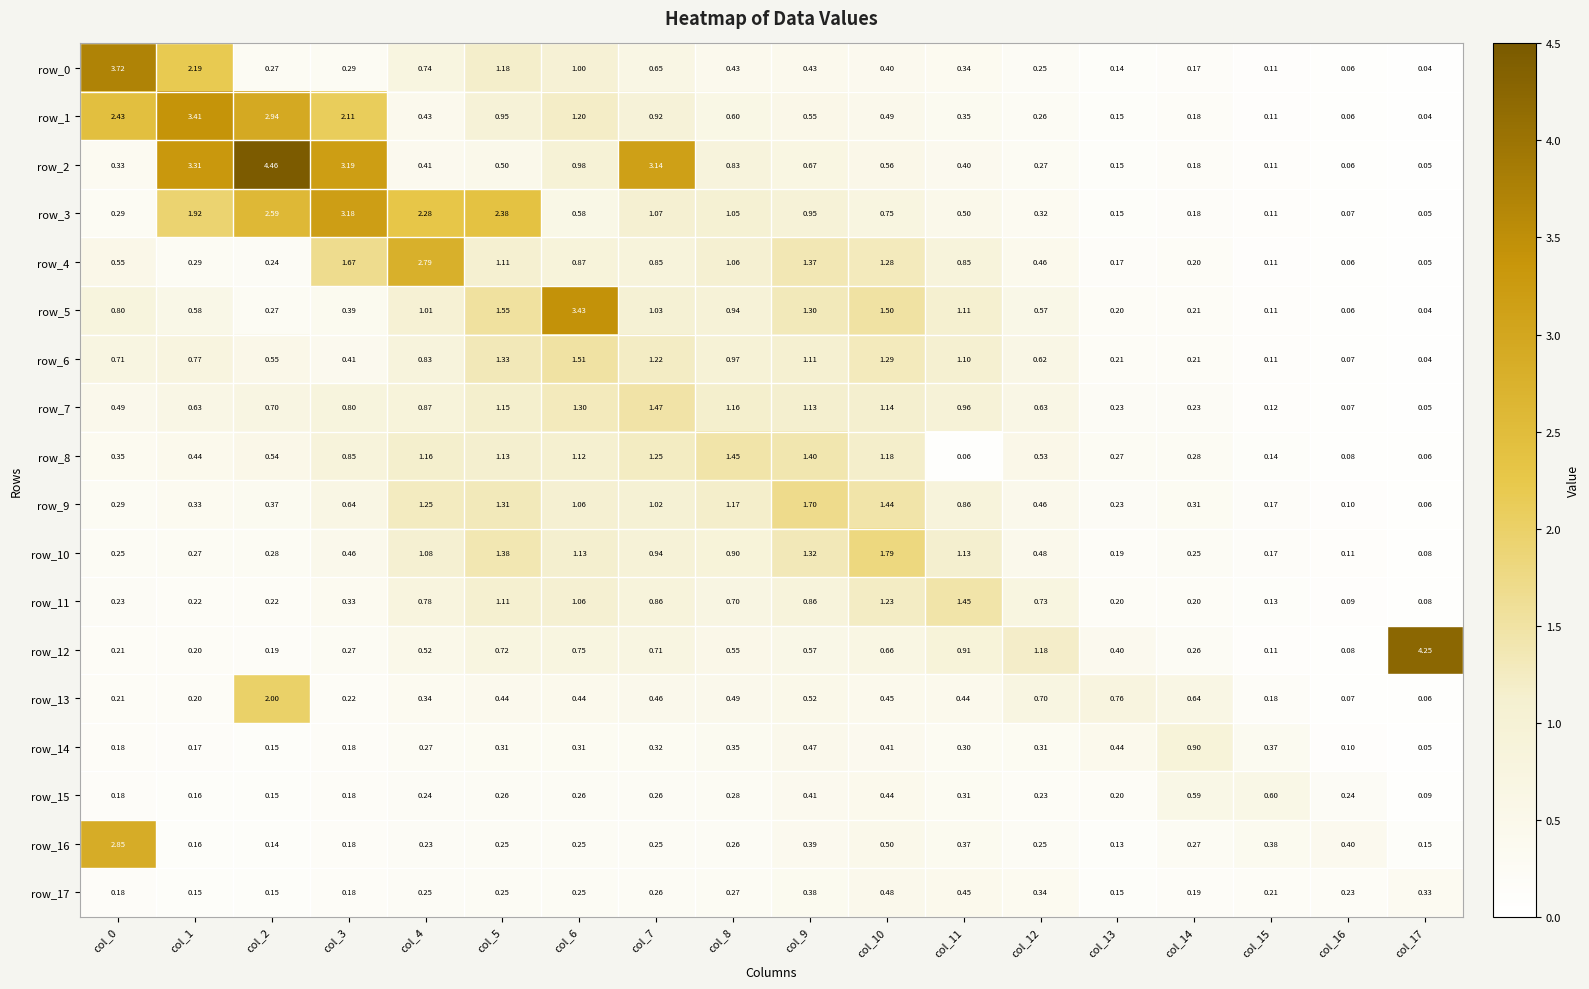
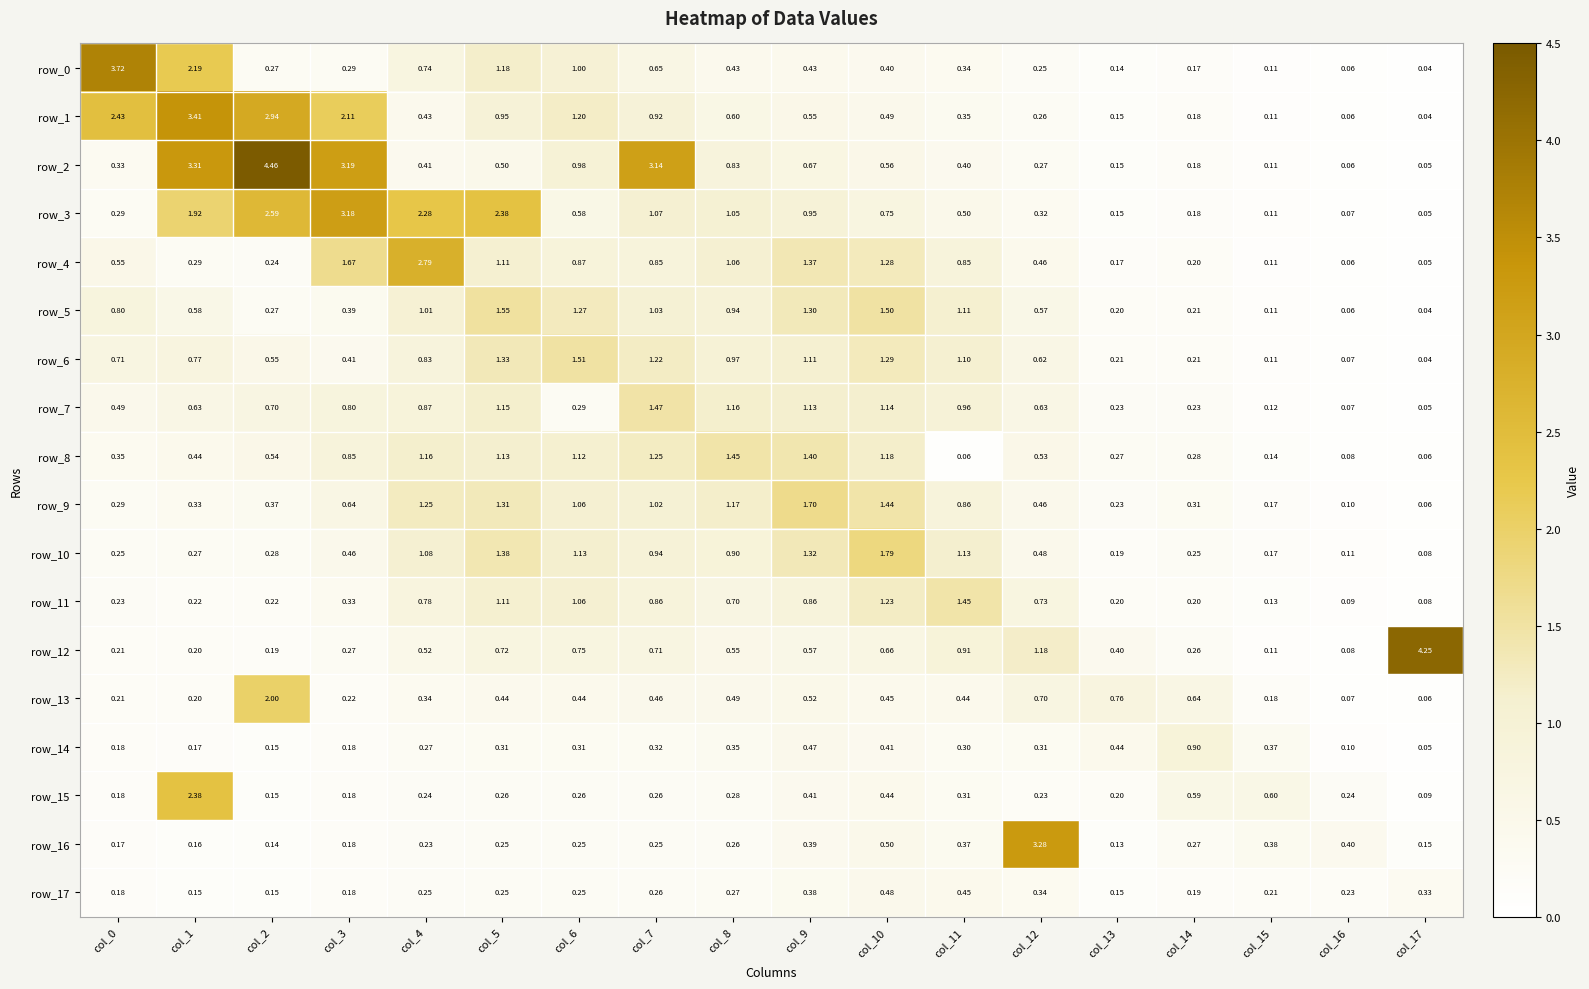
row_5, col_6: 3.43 -> 1.27
row_7, col_6: 1.30 -> 0.29
row_15, col_1: 0.16 -> 2.38
row_16, col_0: 2.85 -> 0.17
row_16, col_12: 0.25 -> 3.28
